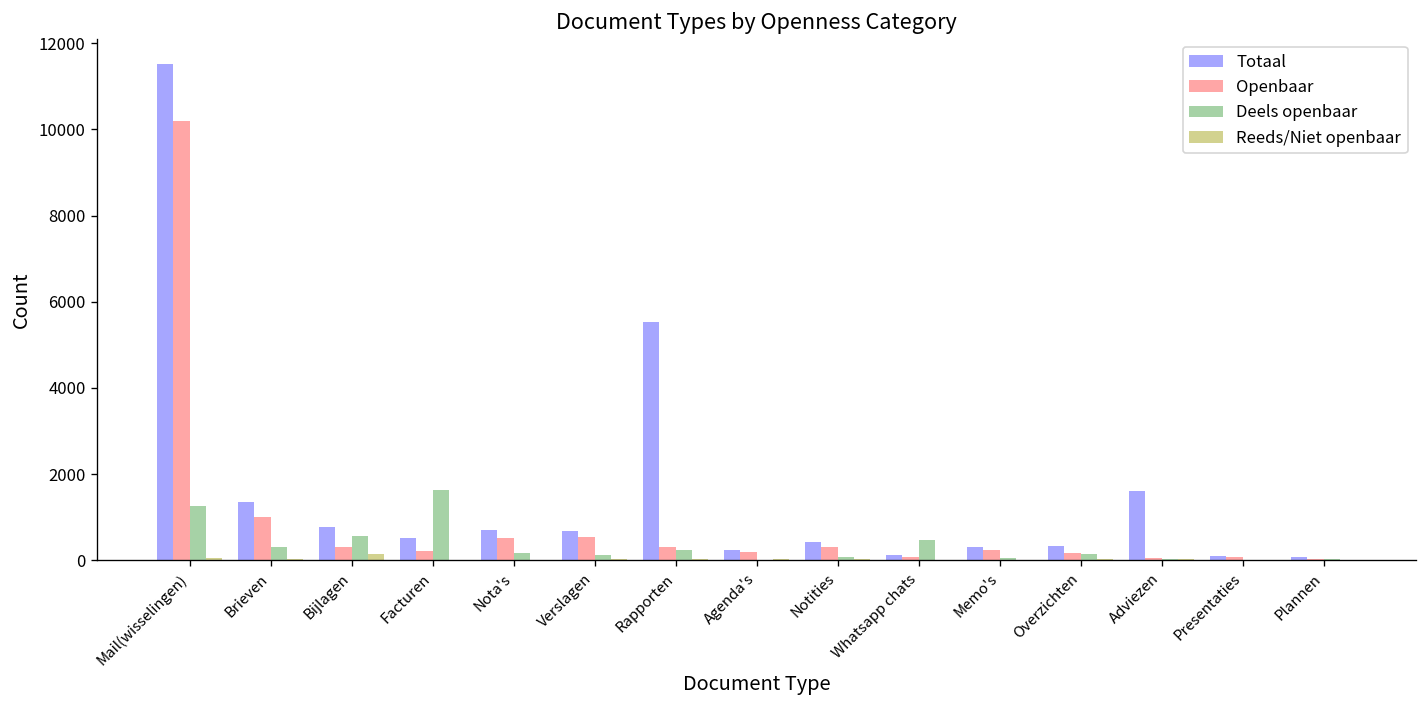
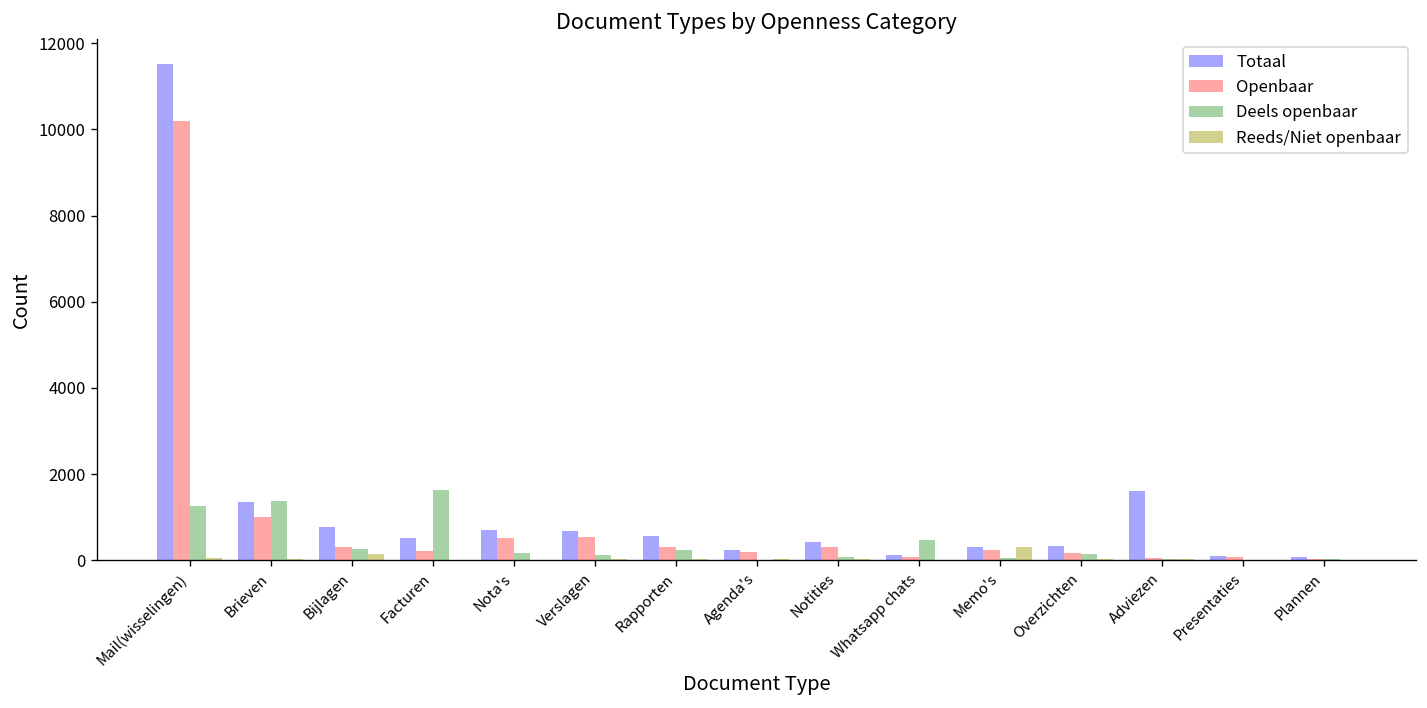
Deels openbaar, Brieven: 300 -> 1400
Deels openbaar, Bijlagen: 600 -> 300
Totaal, Rapporten: 5500 -> 600
Reeds/Niet openbaar, Memo's: 0 -> 300
